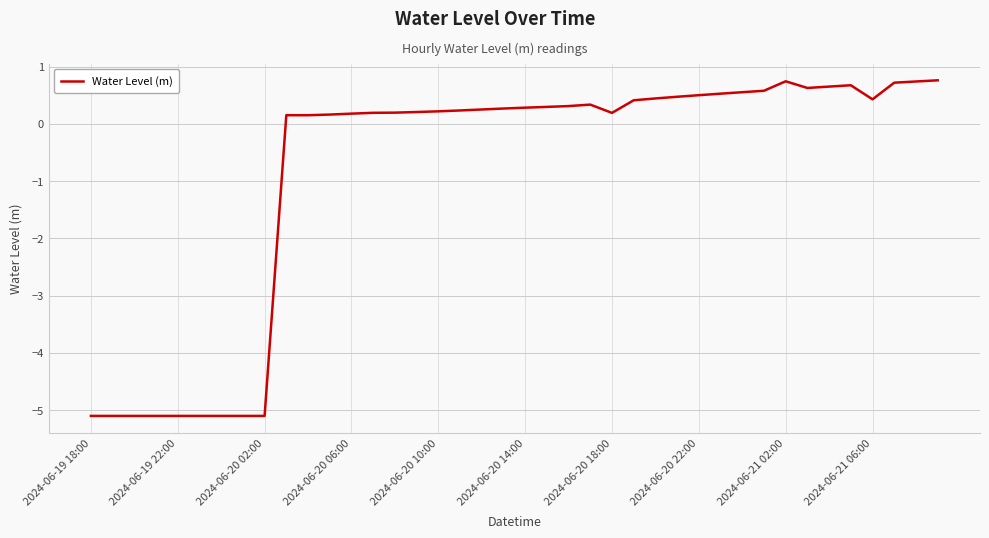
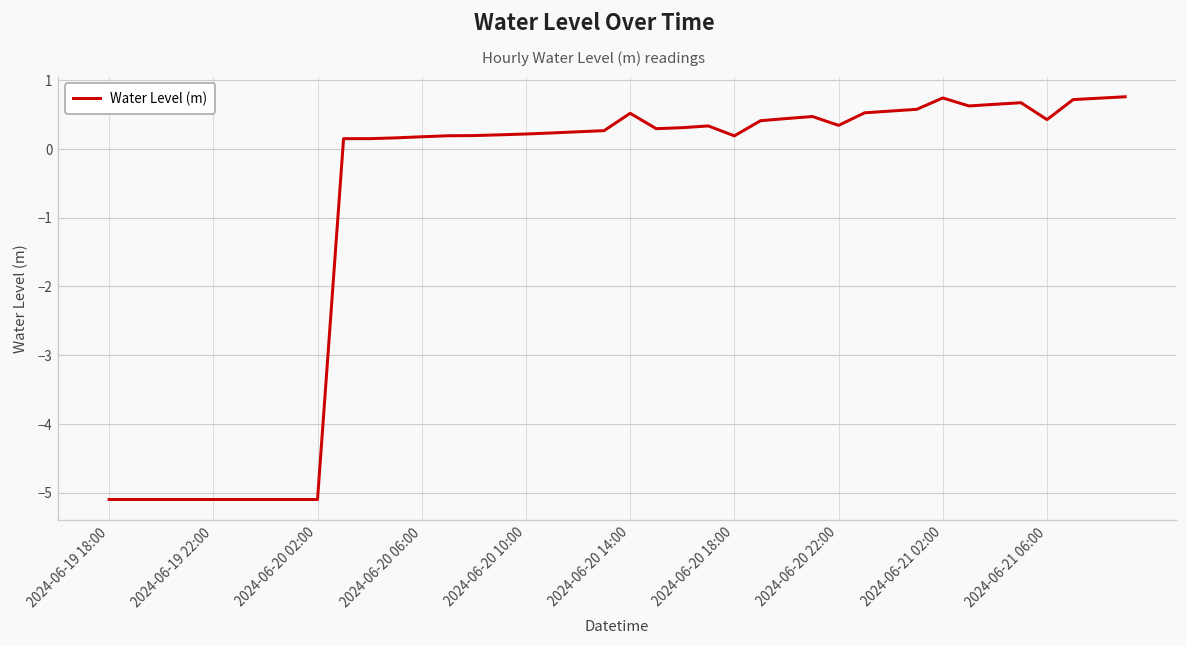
2024-06-20 14:00: 0.3 -> 0.5
2024-06-20 22:00: 0.5 -> 0.3
